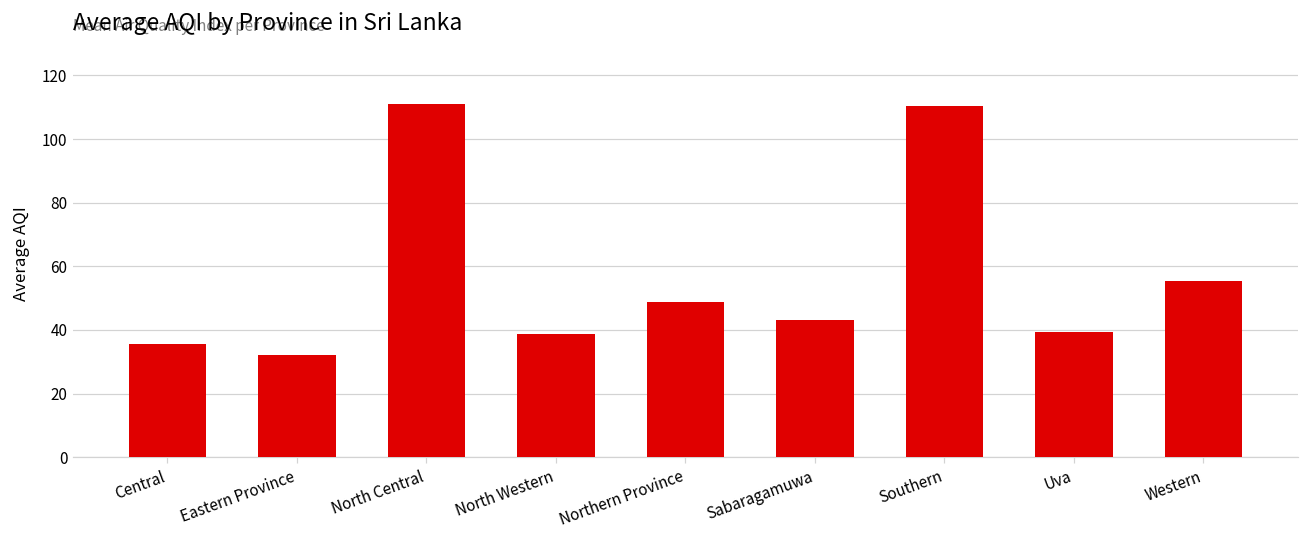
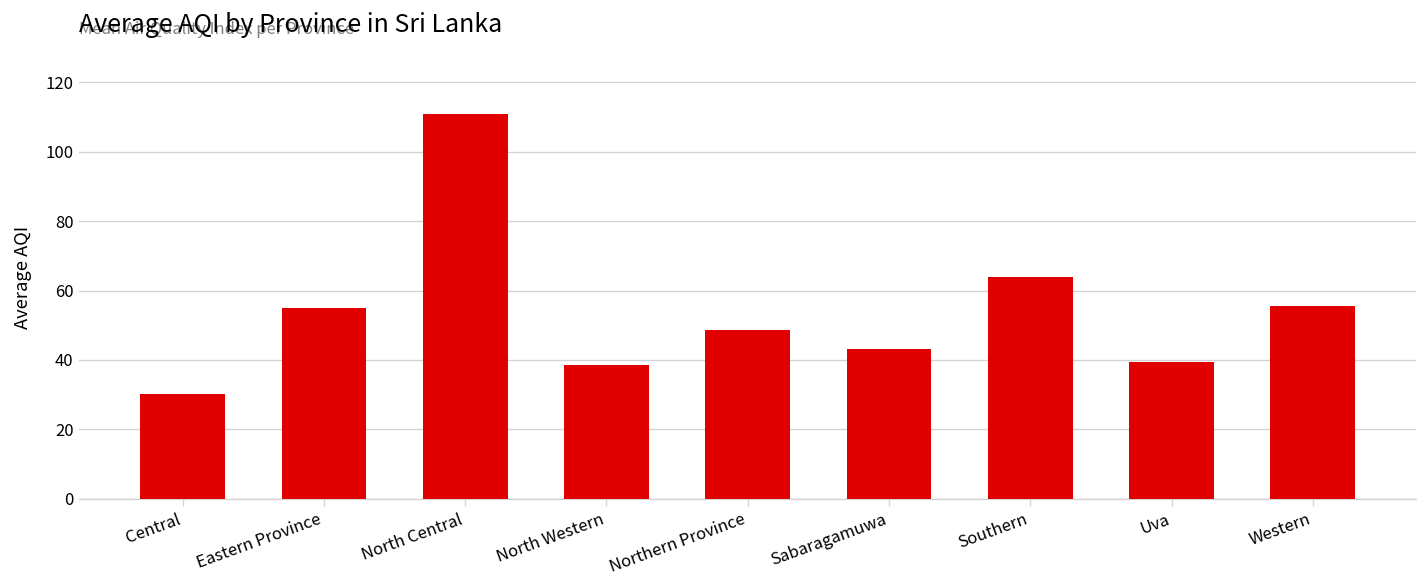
Central: 36 -> 30
Eastern Province: 32 -> 55
Southern: 110 -> 64
